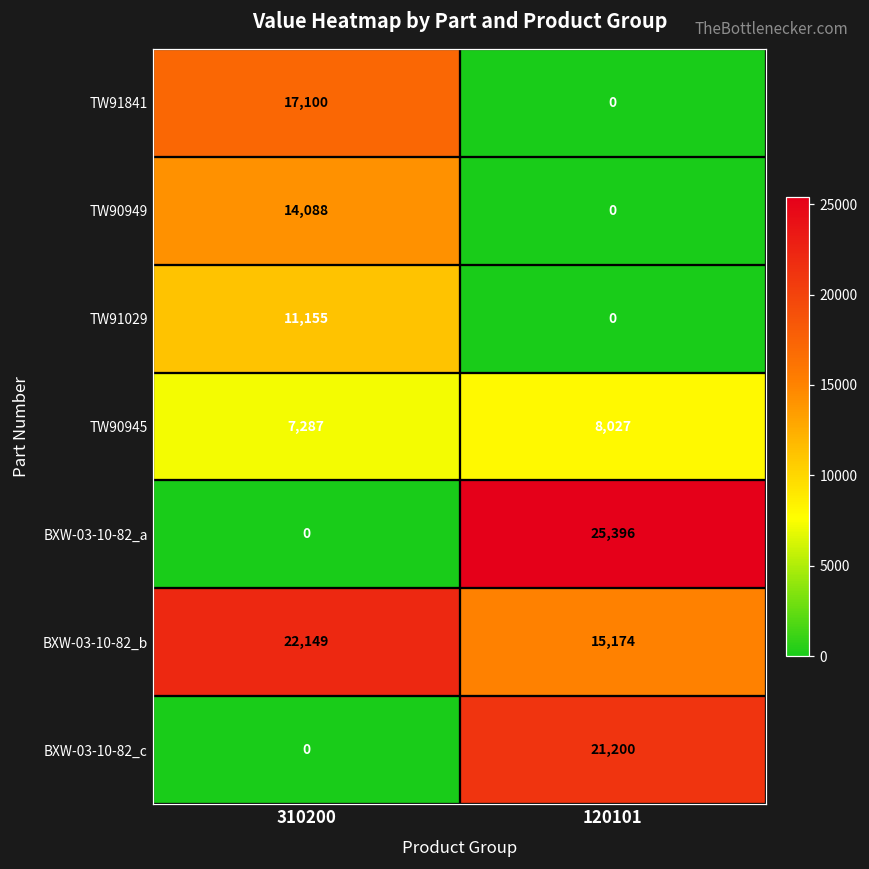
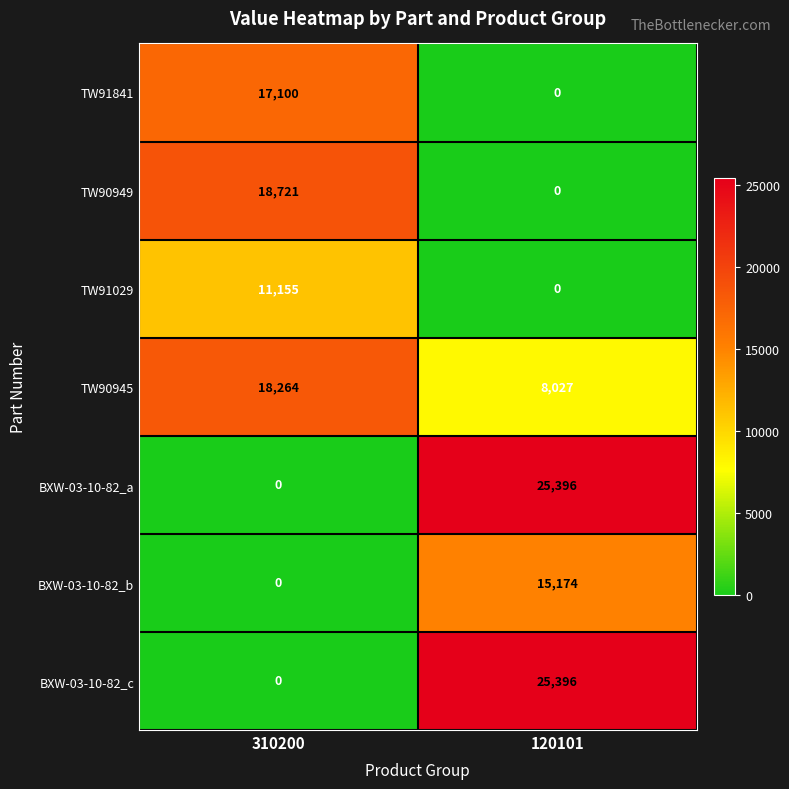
TW90949, 310200: 14,088 -> 18,721
TW90945, 310200: 7,287 -> 18,264
BXW-03-10-82_b, 310200: 22,149 -> 0
BXW-03-10-82_c, 120101: 21,200 -> 25,396
